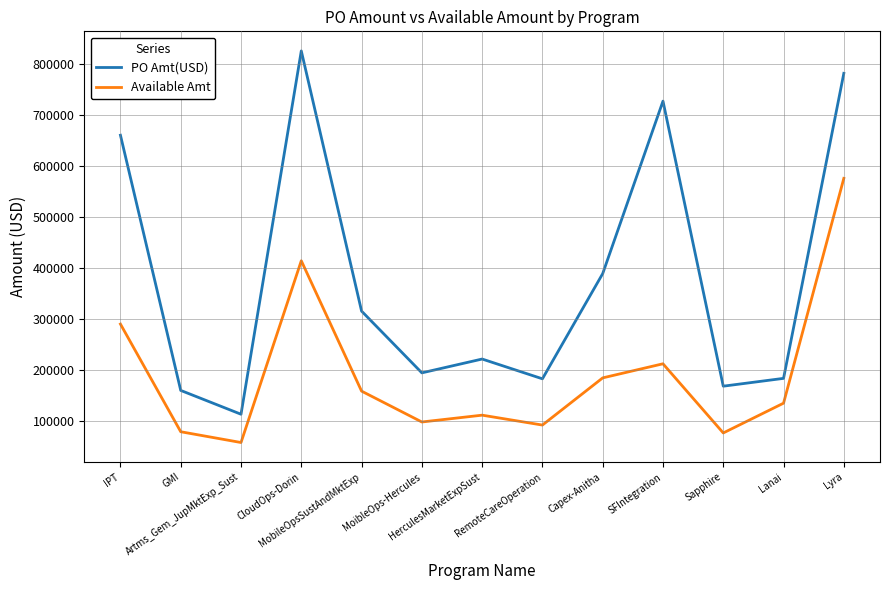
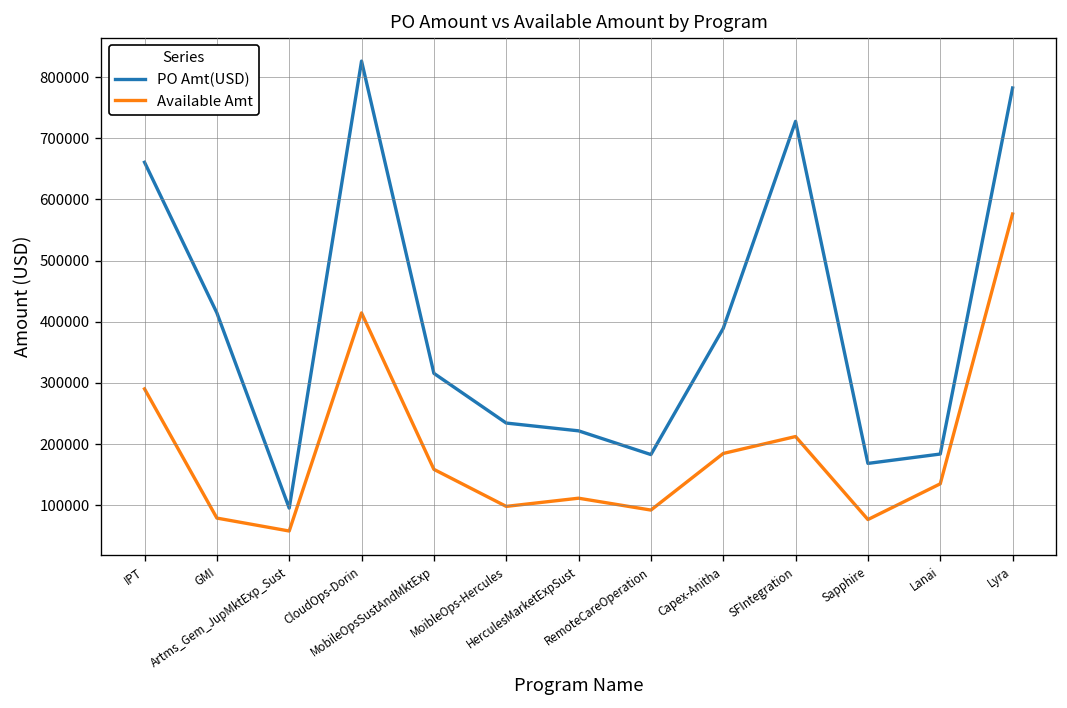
PO Amt(USD), GMI: 160000 -> 410000
PO Amt(USD), Artms_Gem_JupMktExp_Sust: 110000 -> 100000
PO Amt(USD), MoibleOps-Hercules: 190000 -> 230000
